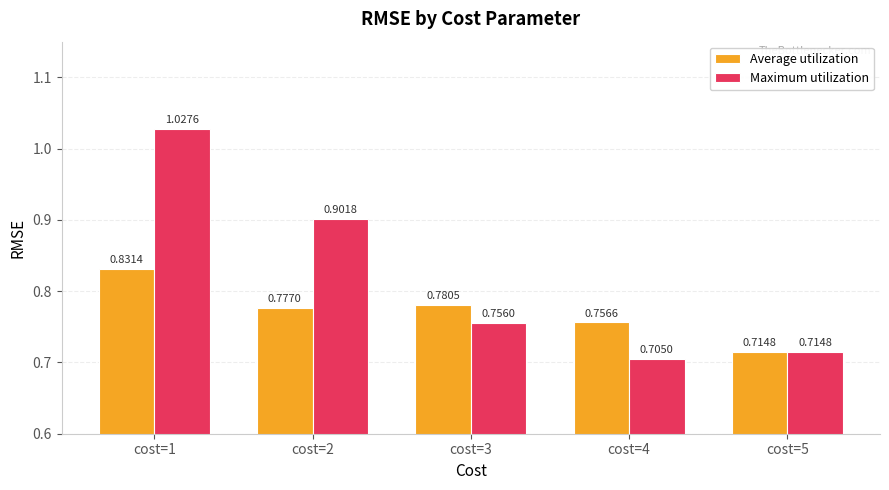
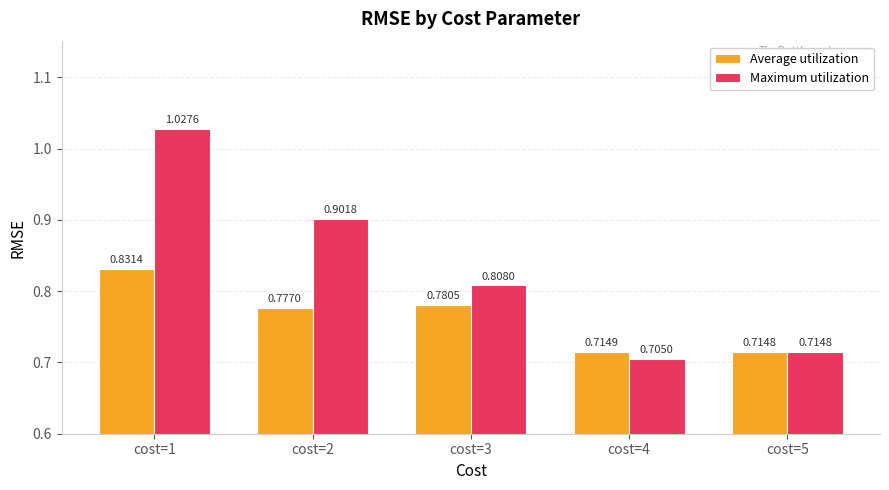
Maximum utilization, cost=3: 0.7560 -> 0.8080
Average utilization, cost=4: 0.7566 -> 0.7149
